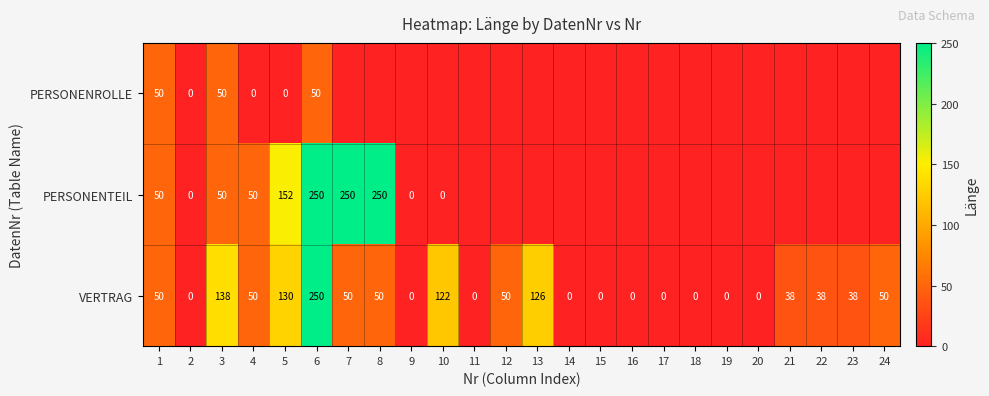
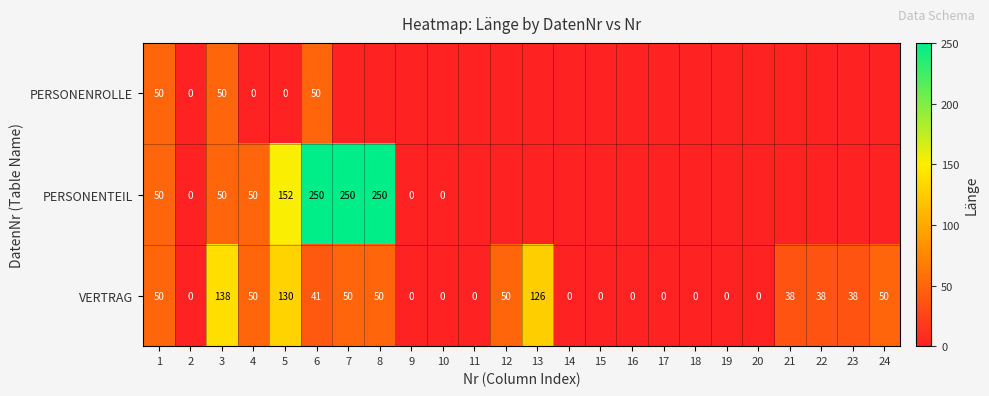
VERTRAG, 6: 250 -> 41
VERTRAG, 10: 122 -> 0
